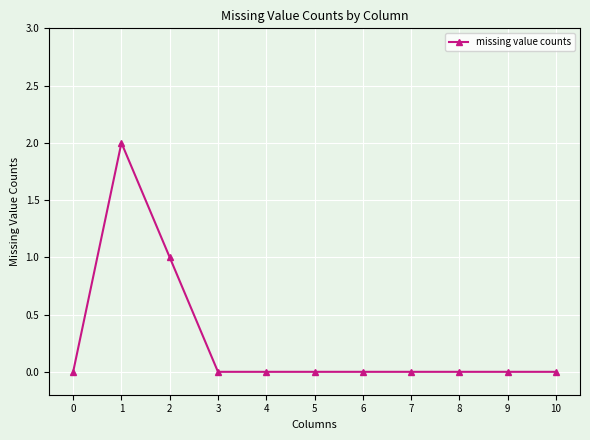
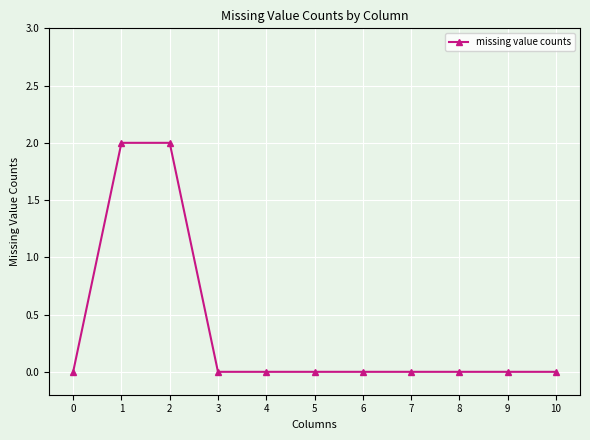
2: 1 -> 2
